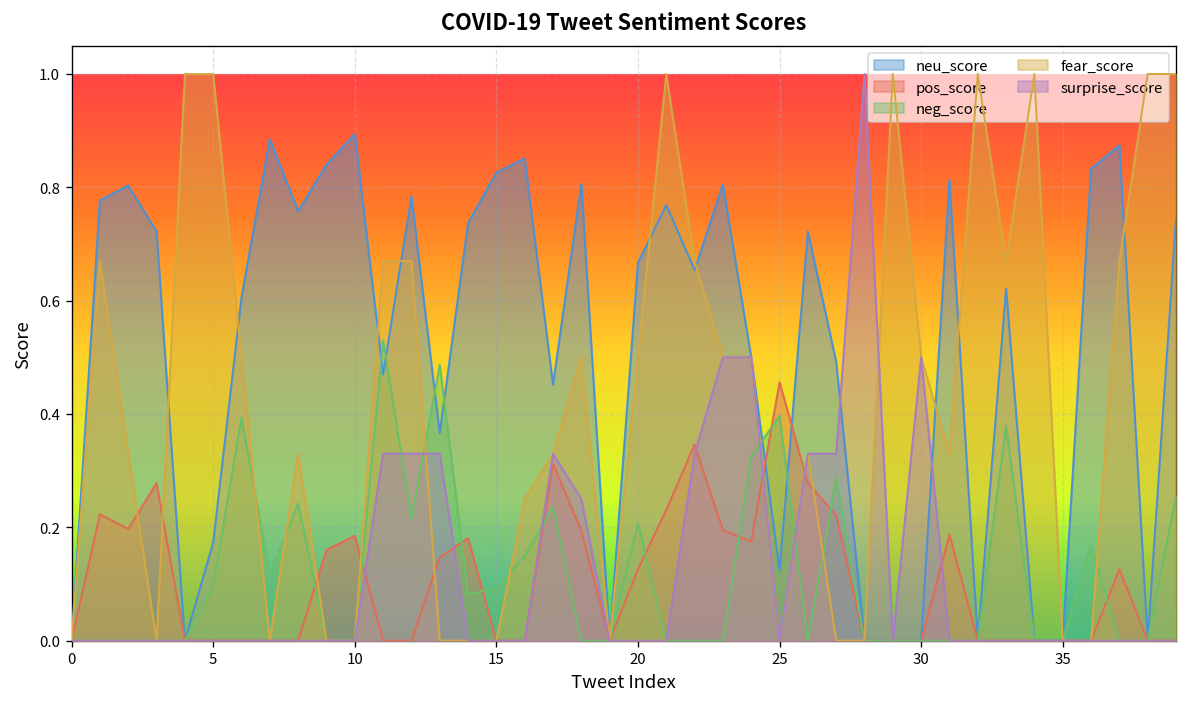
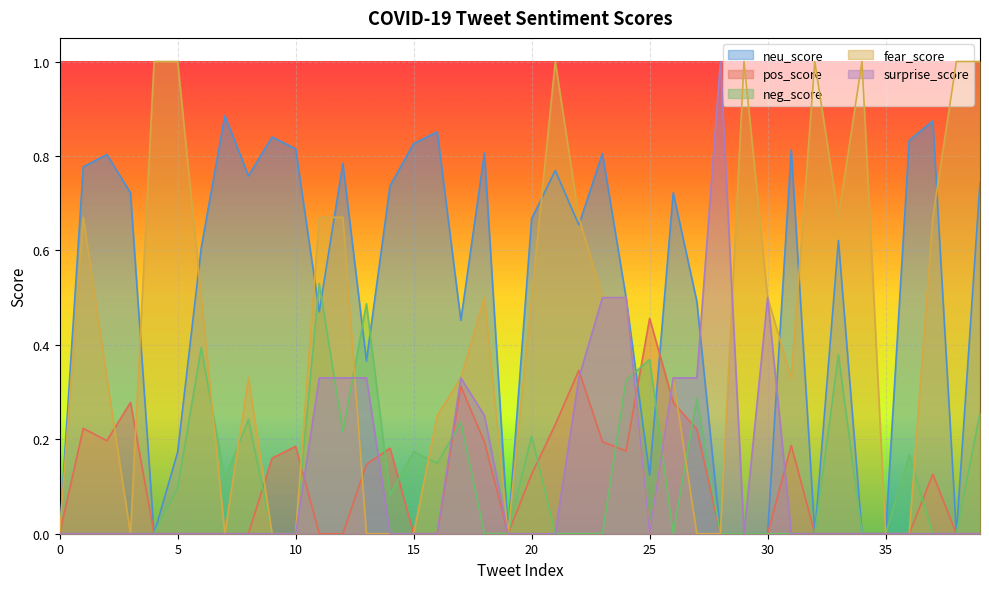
neu_score, 10: 0.89 -> 0.82
neg_score, 15: 0.09 -> 0.17
neg_score, 25: 0.40 -> 0.37
